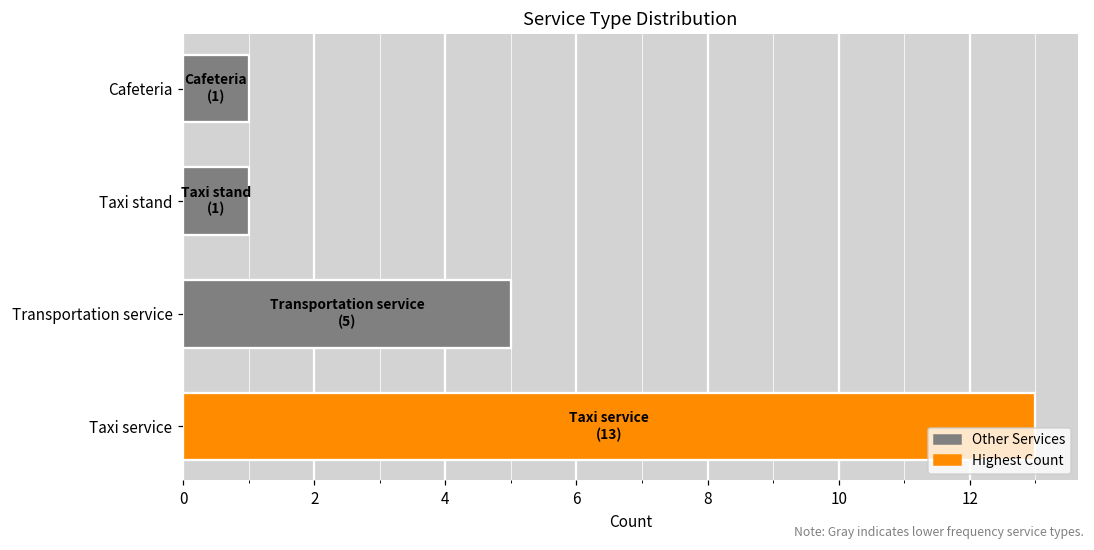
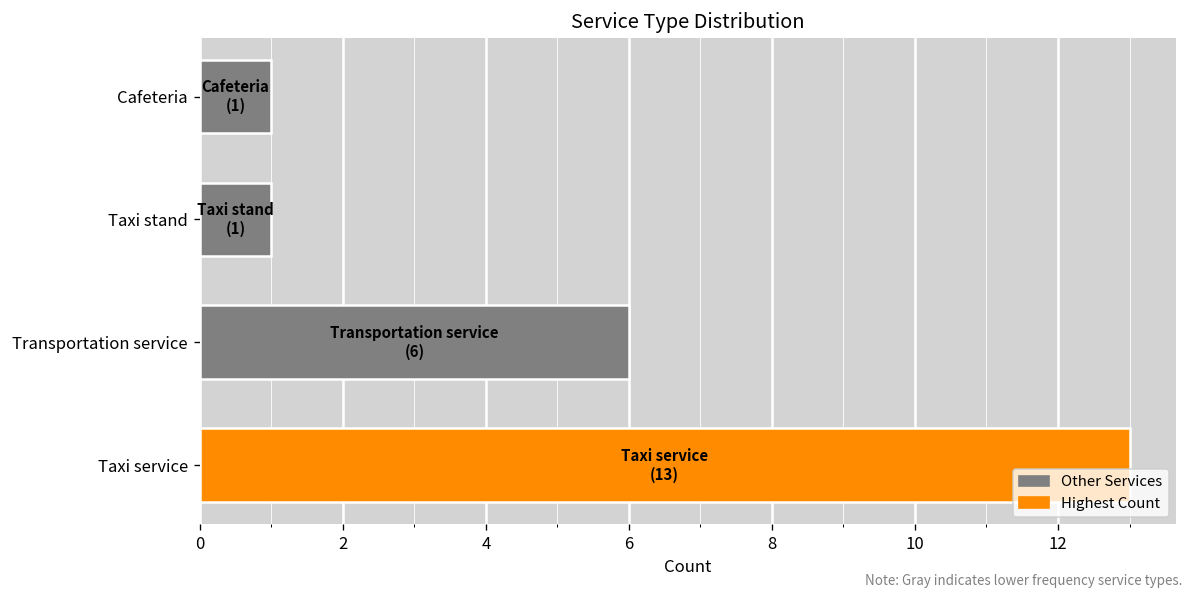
Transportation service: (5) -> (6)
